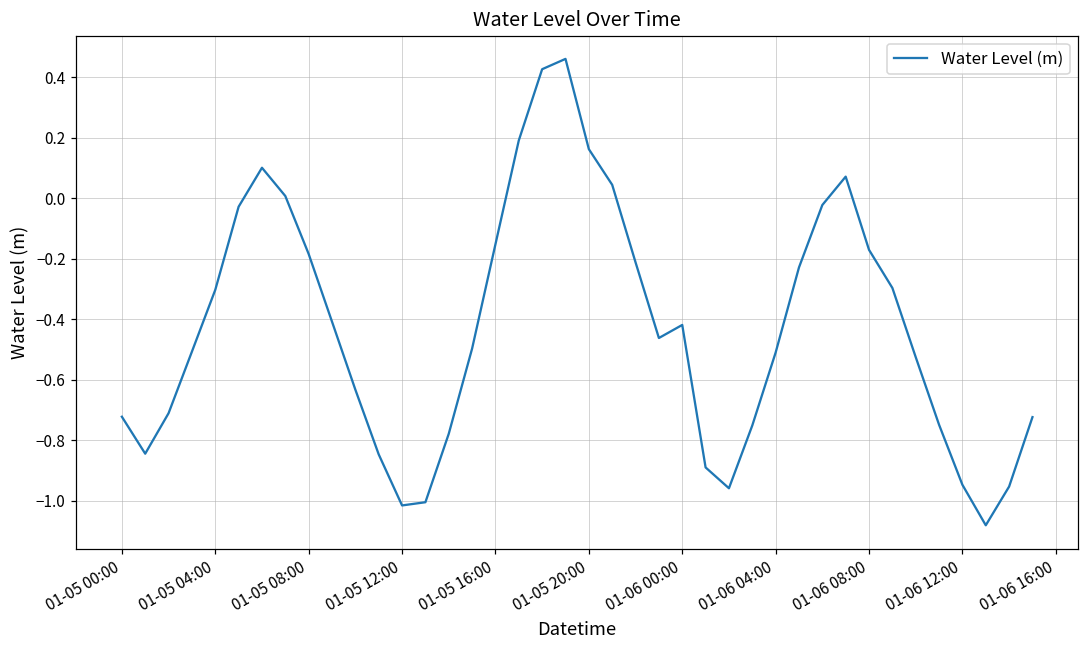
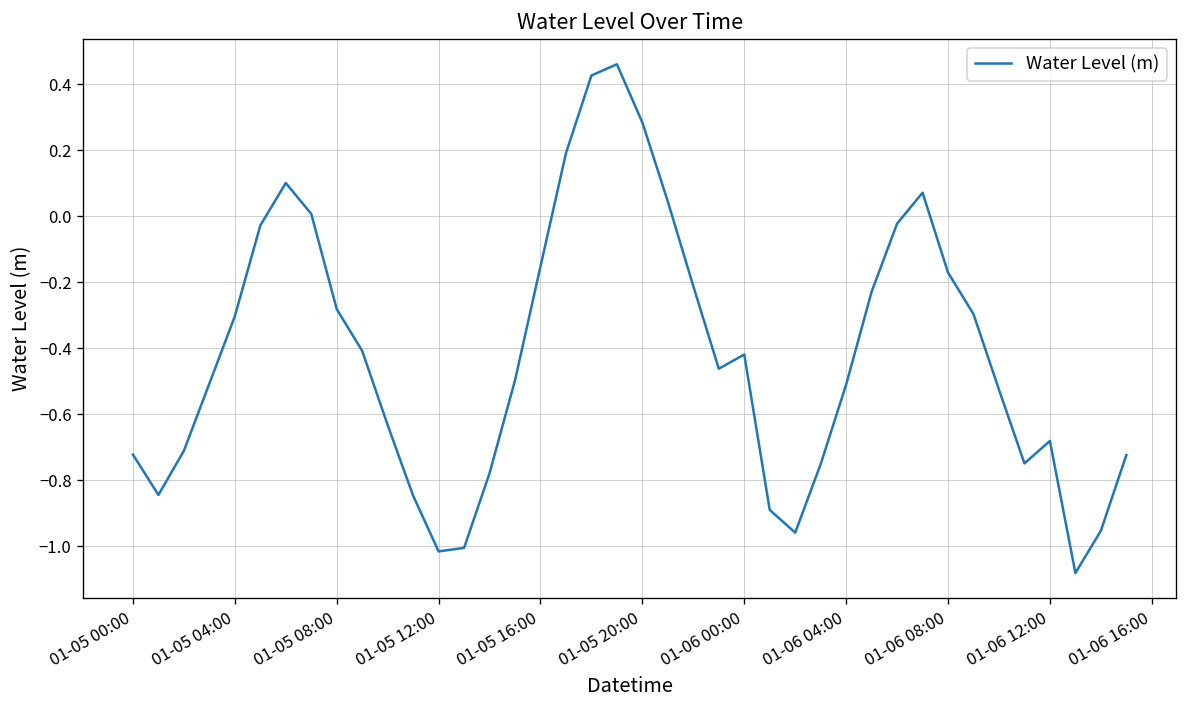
01-05 08:00: -0.18 -> -0.28
01-05 20:00: 0.16 -> 0.28
01-06 12:00: -0.95 -> -0.68
